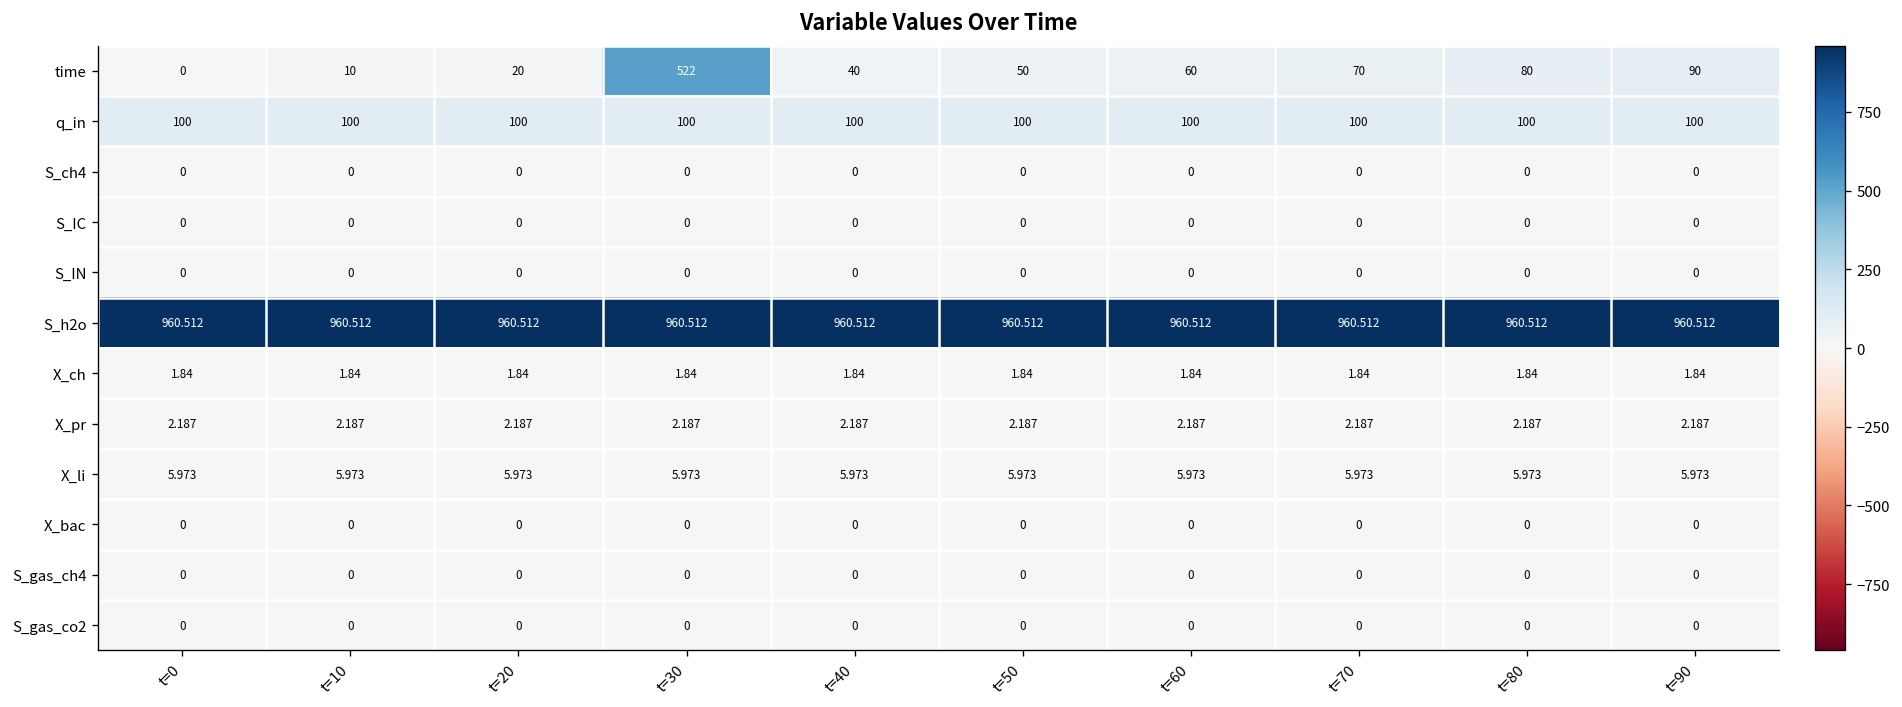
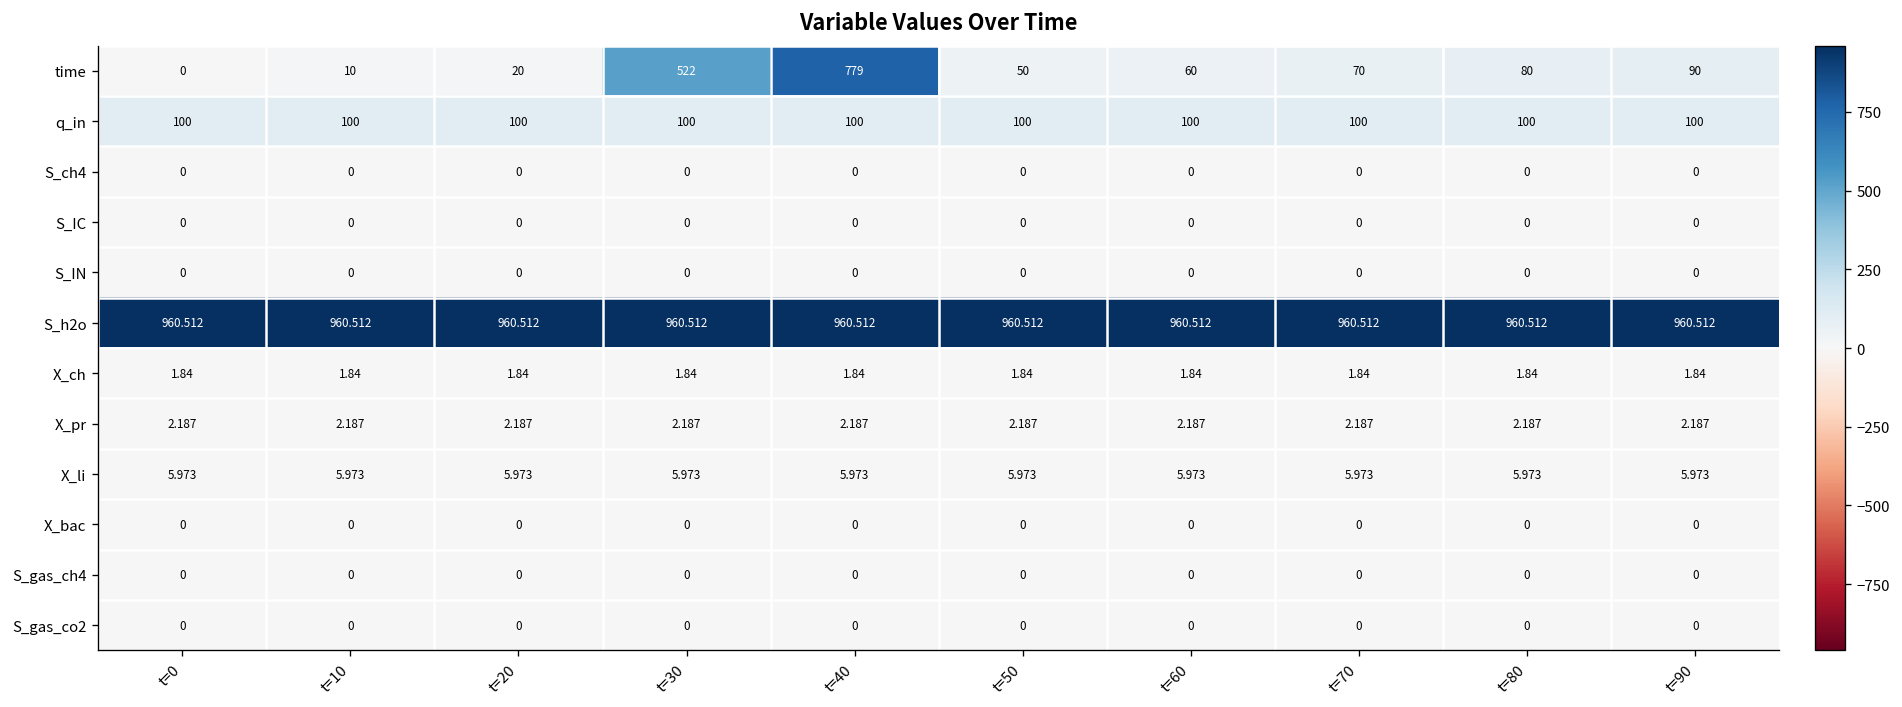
time, t=40: 40 -> 779
